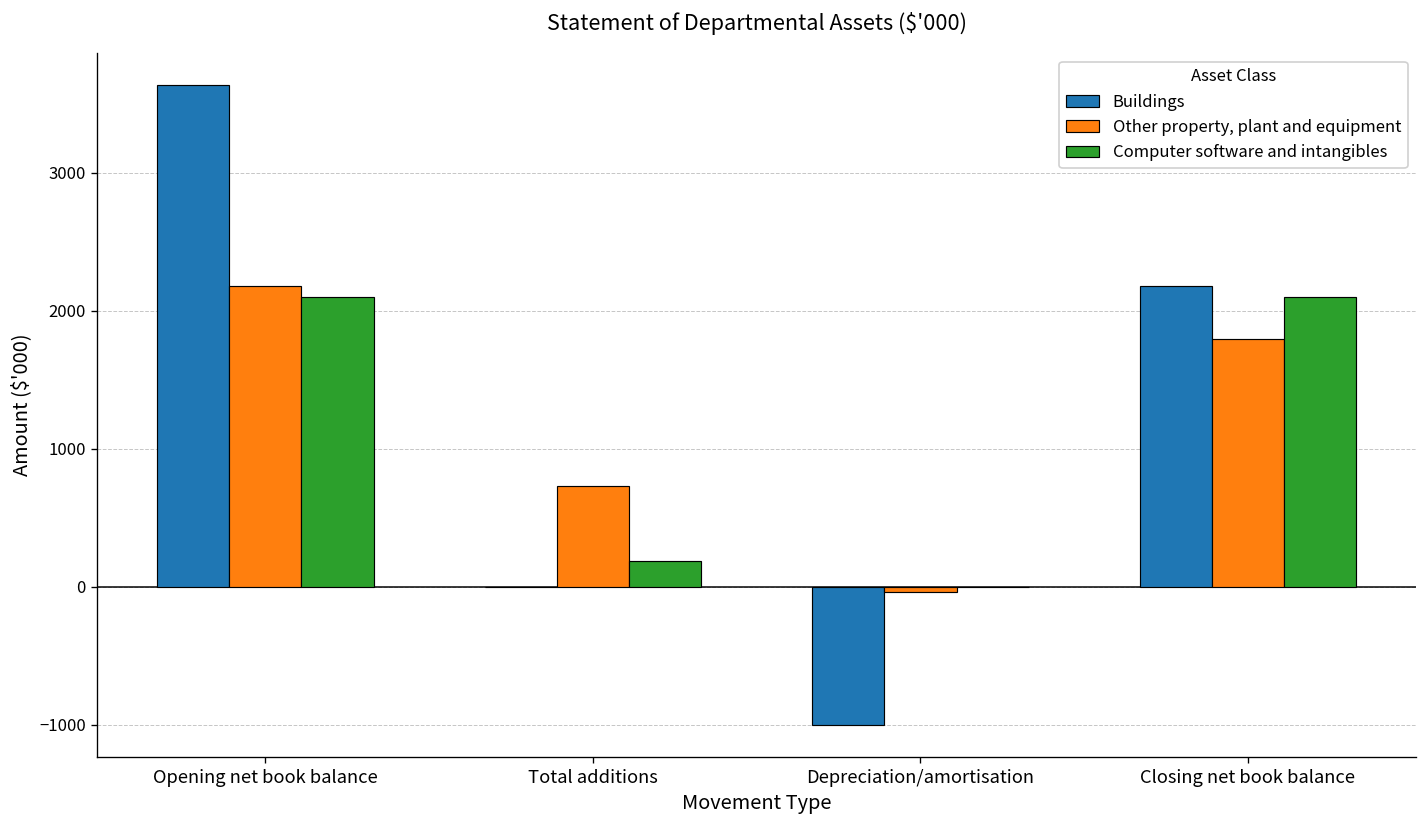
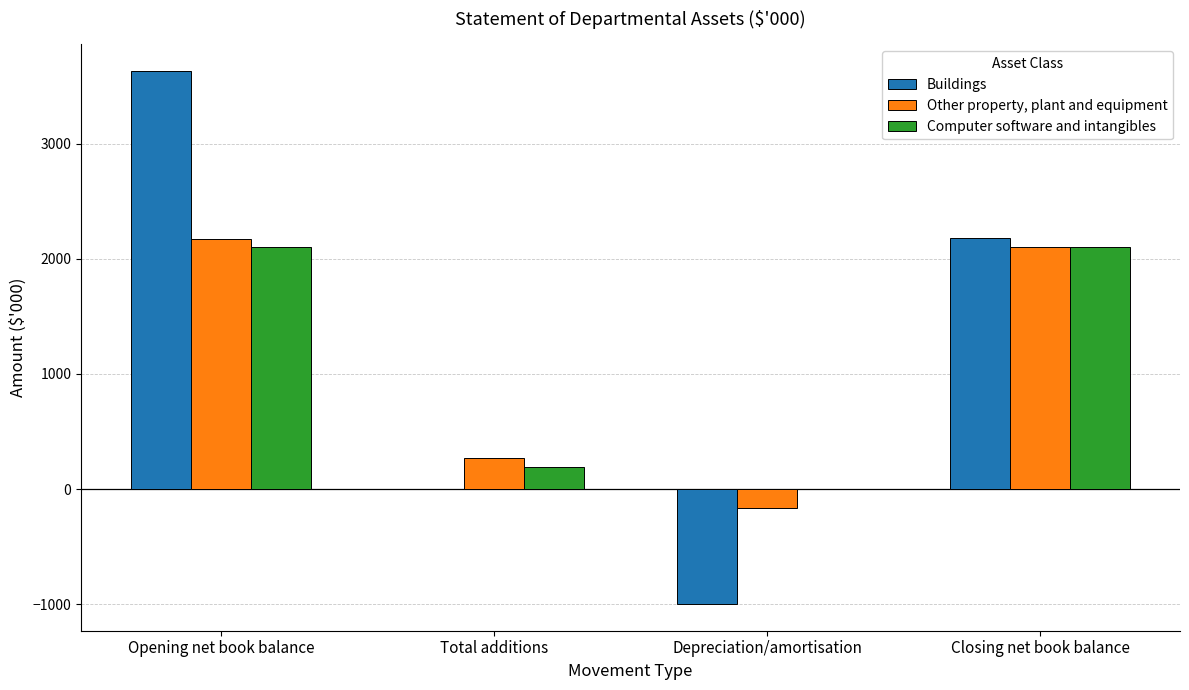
Other property, plant and equipment, Total additions: 730 -> 270
Other property, plant and equipment, Depreciation/amortisation: -40 -> -170
Other property, plant and equipment, Closing net book balance: 1790 -> 2110
